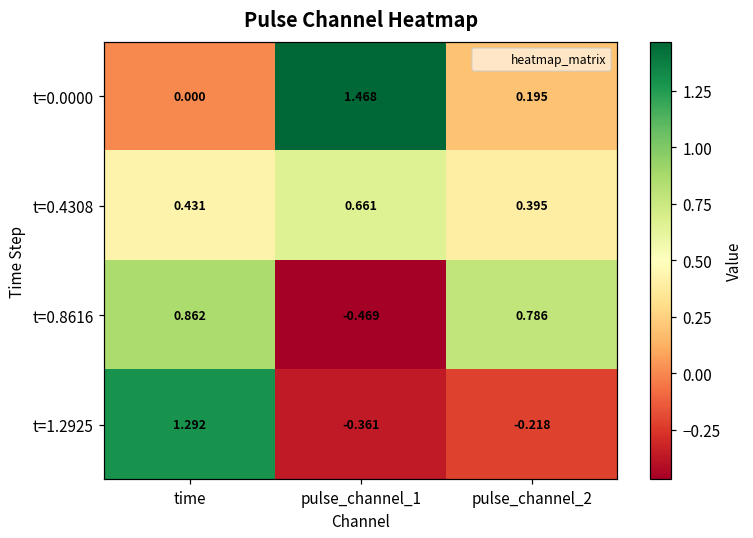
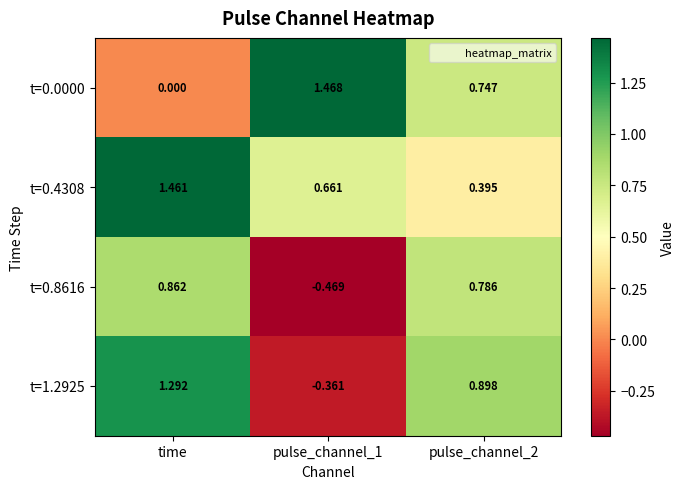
t=0.0000, pulse_channel_2: 0.195 -> 0.747
t=0.4308, time: 0.431 -> 1.461
t=1.2925, pulse_channel_2: -0.218 -> 0.898
